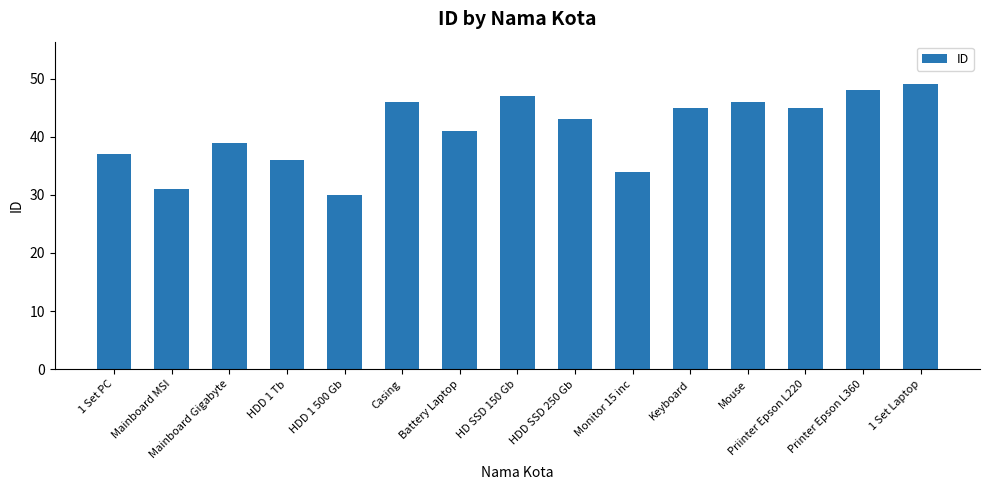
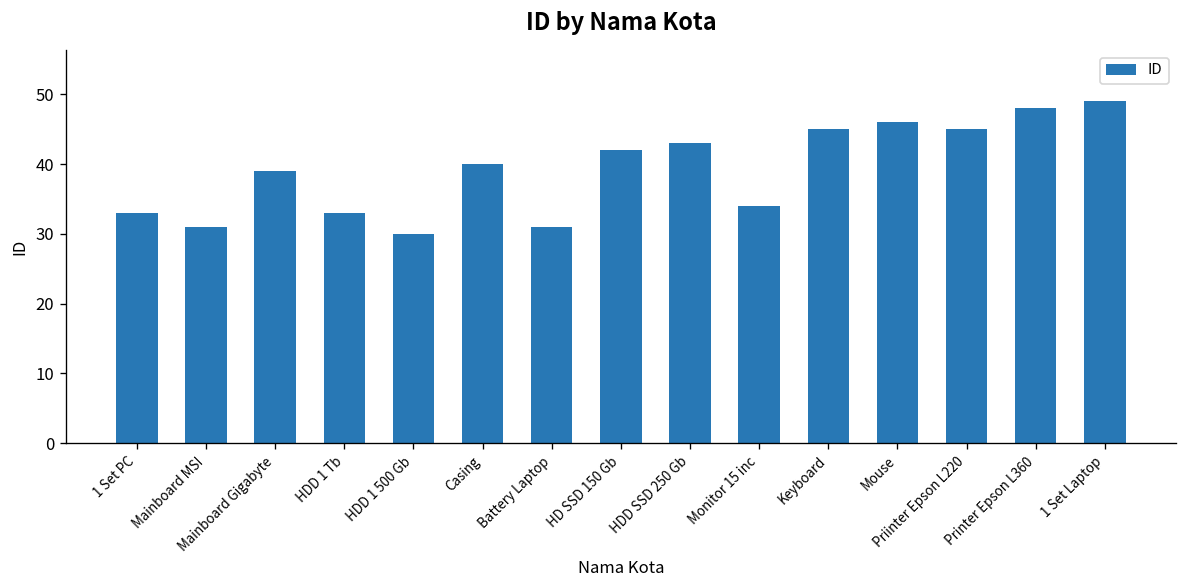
1 Set PC: 37 -> 33
HDD 1 Tb: 36 -> 33
Casing: 46 -> 40
Battery Laptop: 41 -> 31
HD SSD 150 Gb: 47 -> 42
